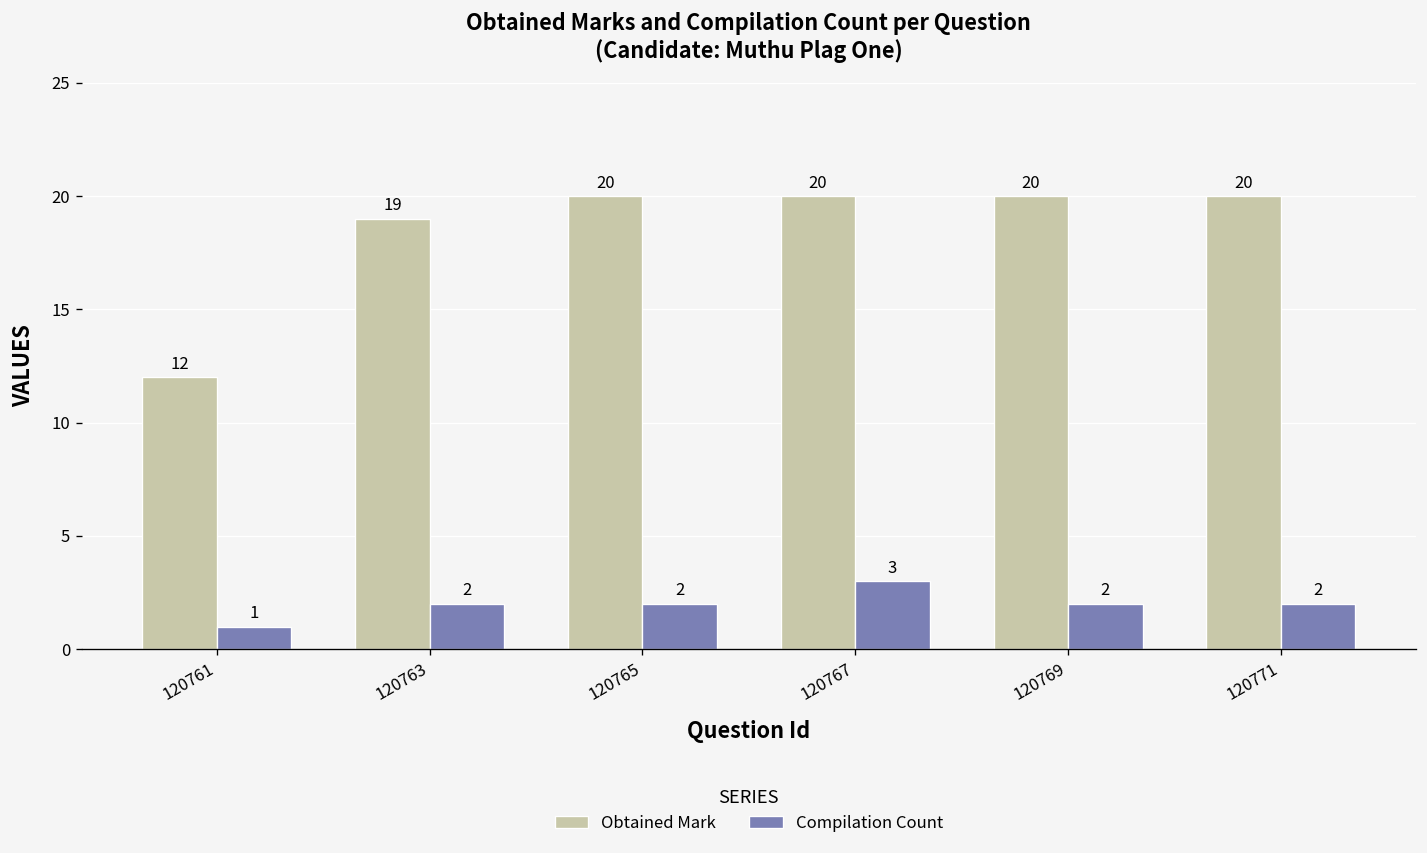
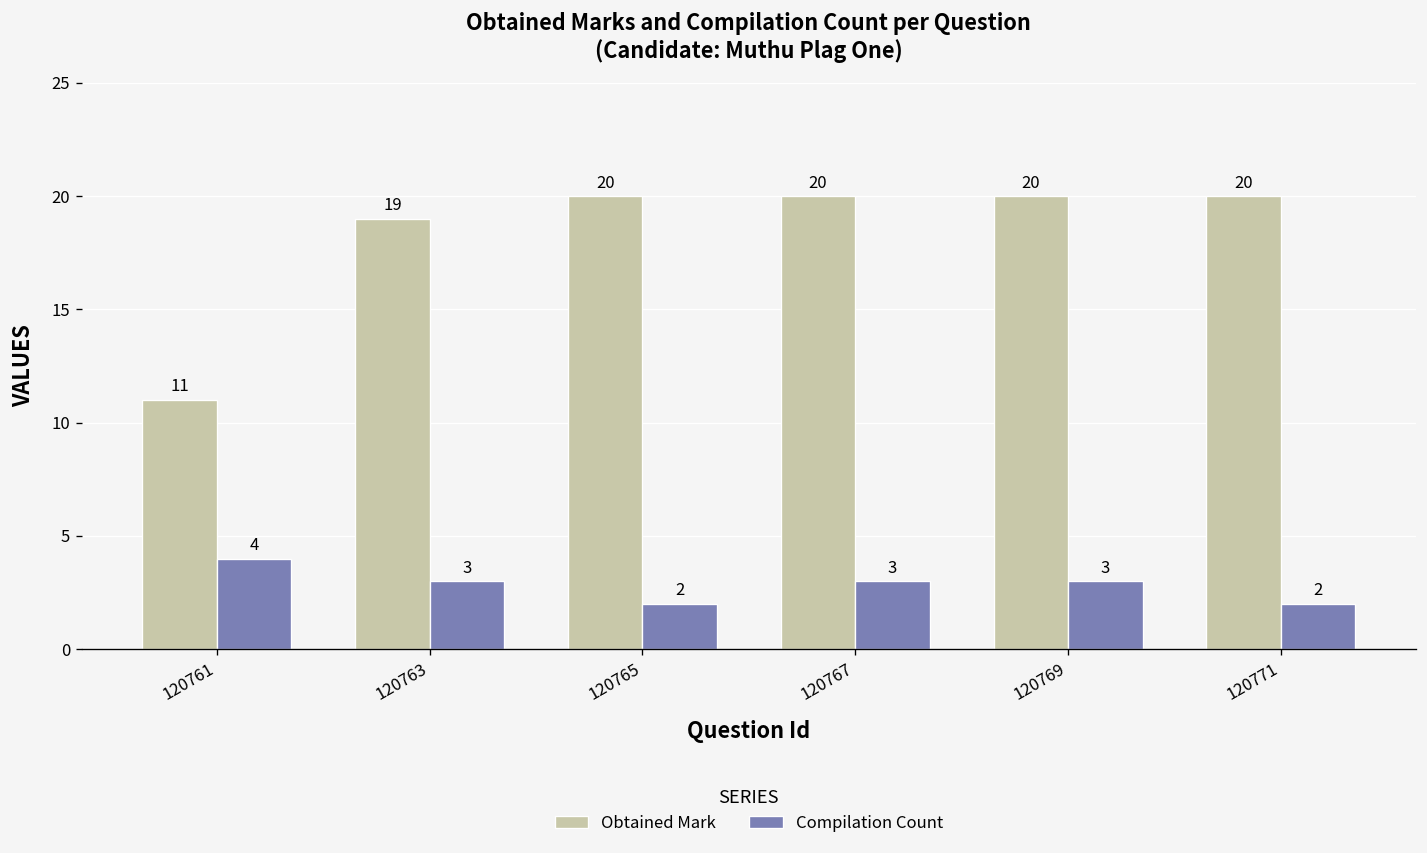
Obtained Mark, 120761: 12 -> 11
Compilation Count, 120761: 1 -> 4
Compilation Count, 120763: 2 -> 3
Compilation Count, 120769: 2 -> 3
